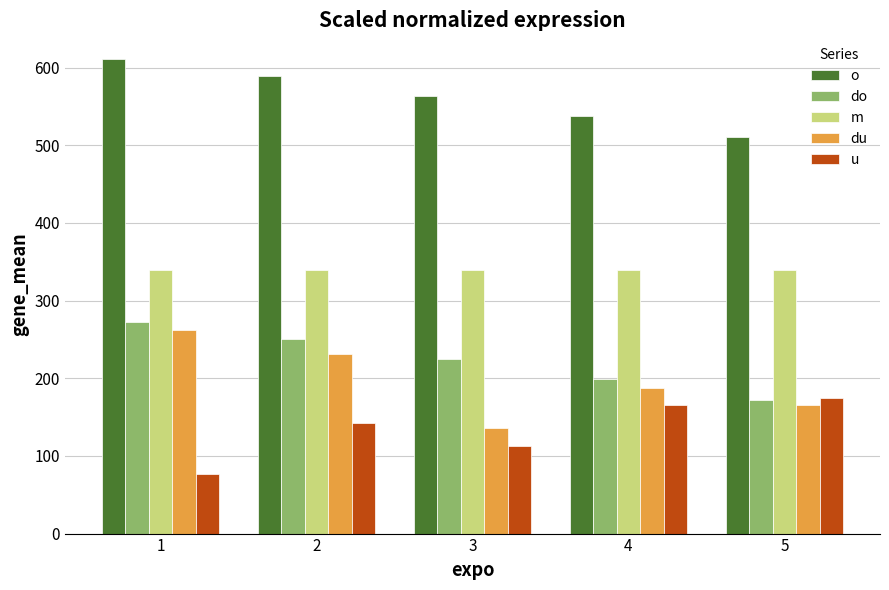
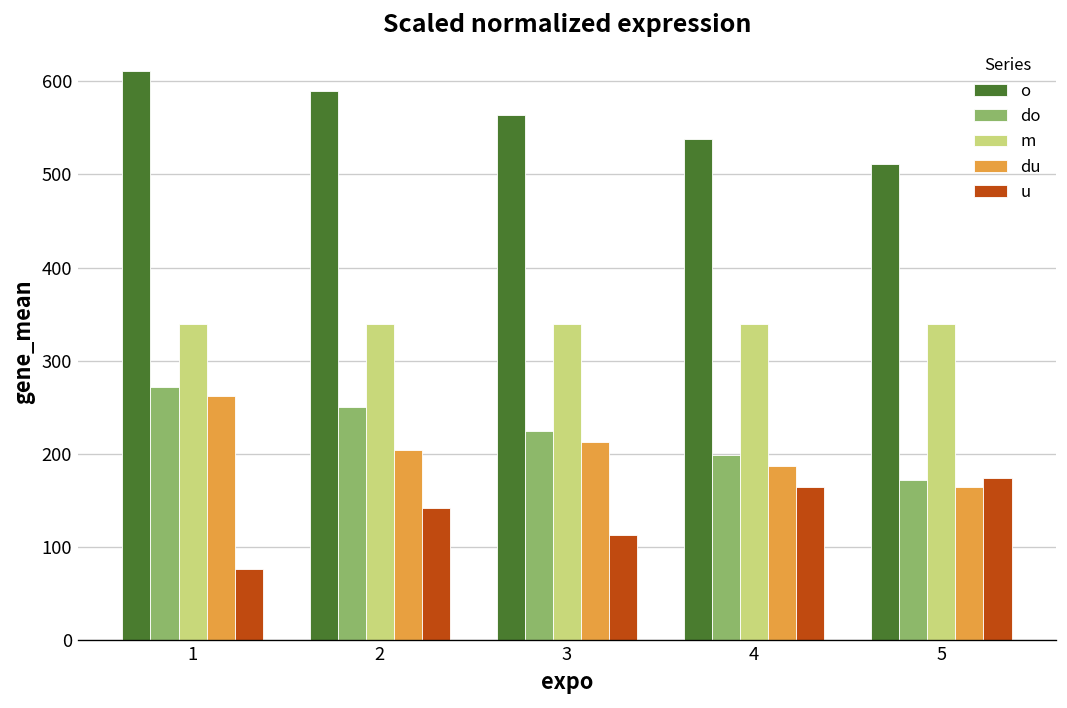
du, 2: 230 -> 200
du, 3: 140 -> 210
